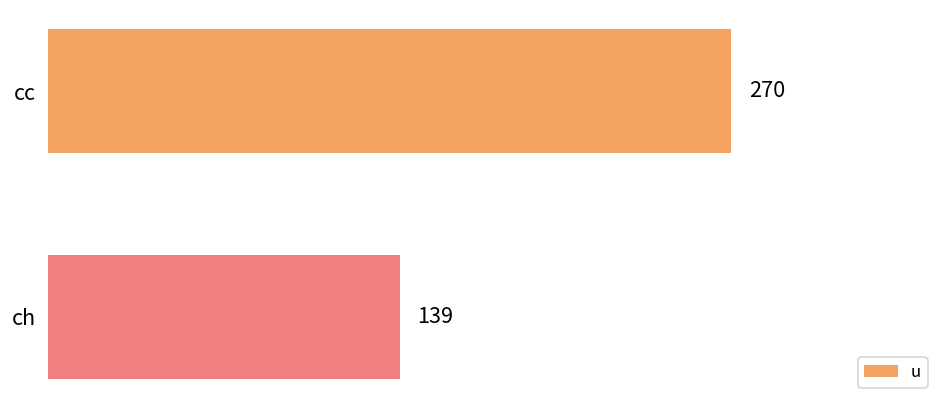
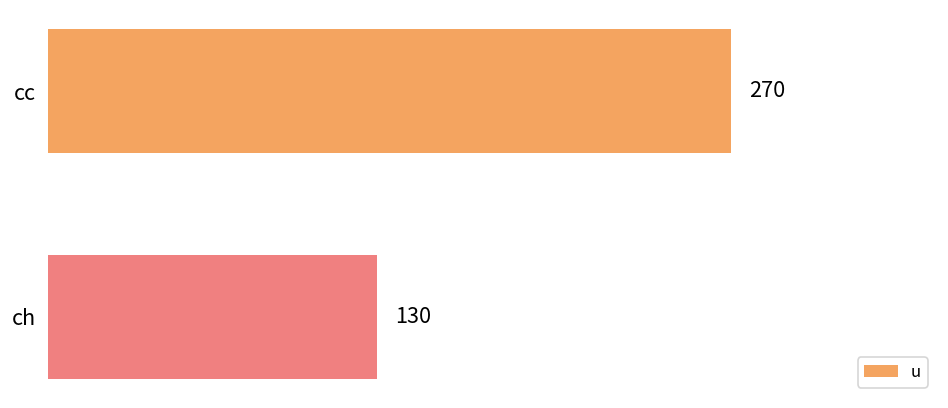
ch: 139 -> 130
